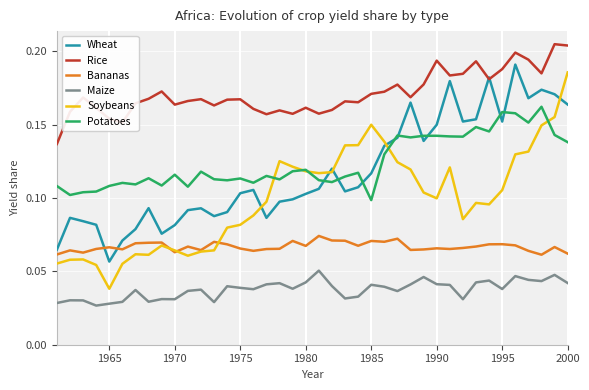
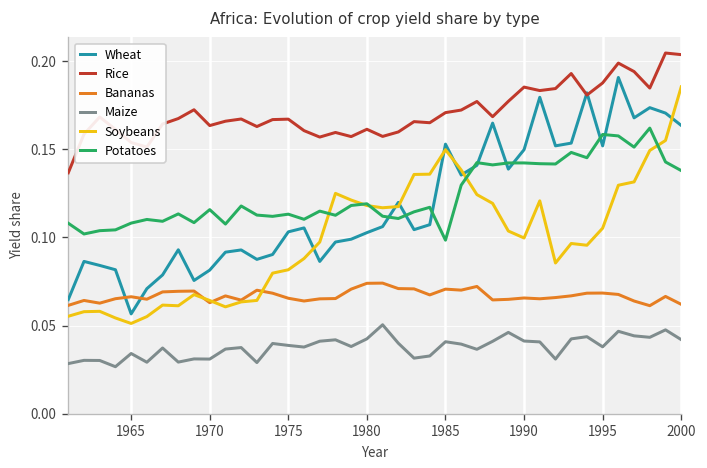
Maize, 1965: 0.028 -> 0.034
Soybeans, 1965: 0.038 -> 0.051
Bananas, 1980: 0.067 -> 0.074
Wheat, 1985: 0.117 -> 0.153
Rice, 1990: 0.194 -> 0.185
